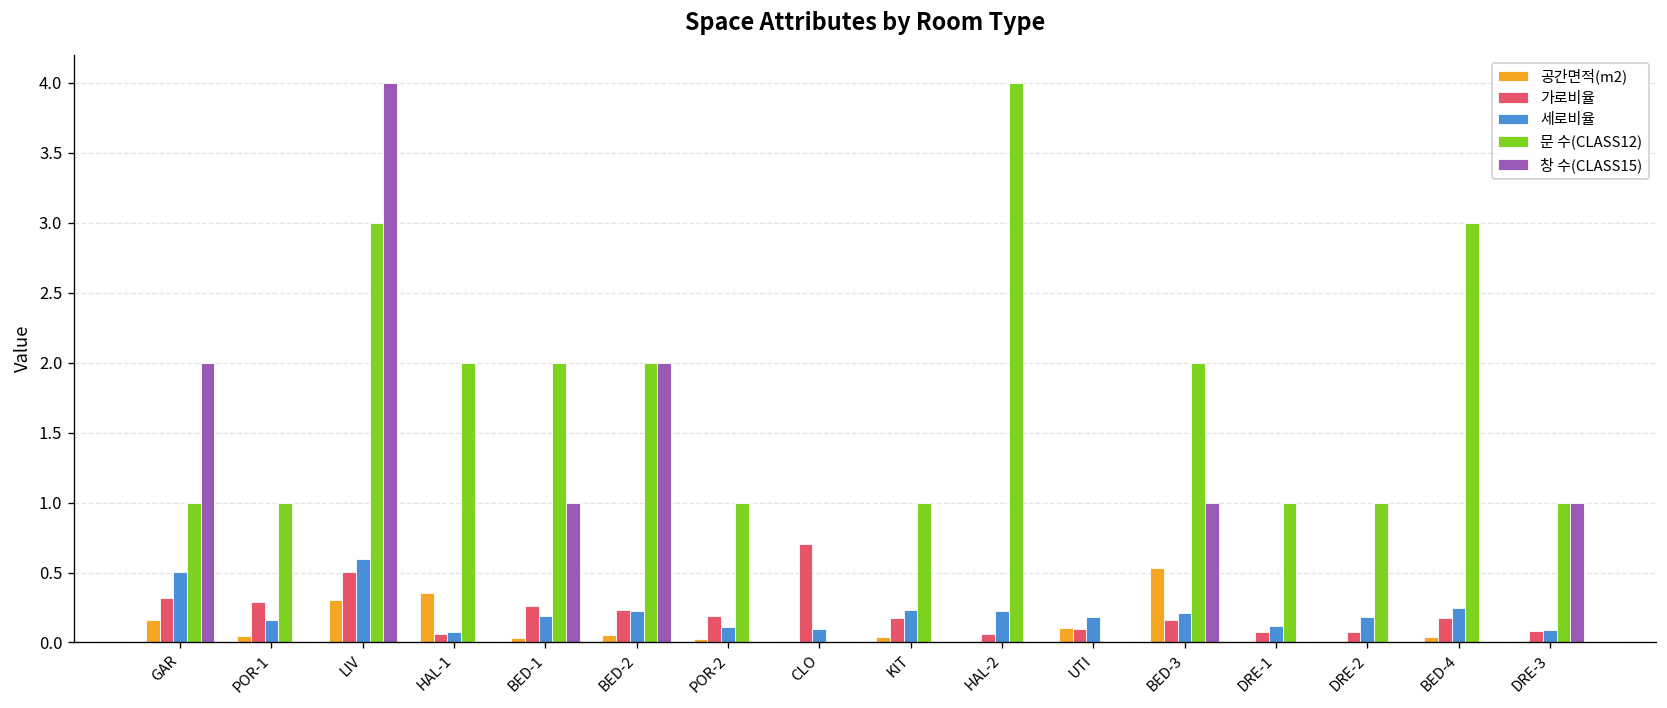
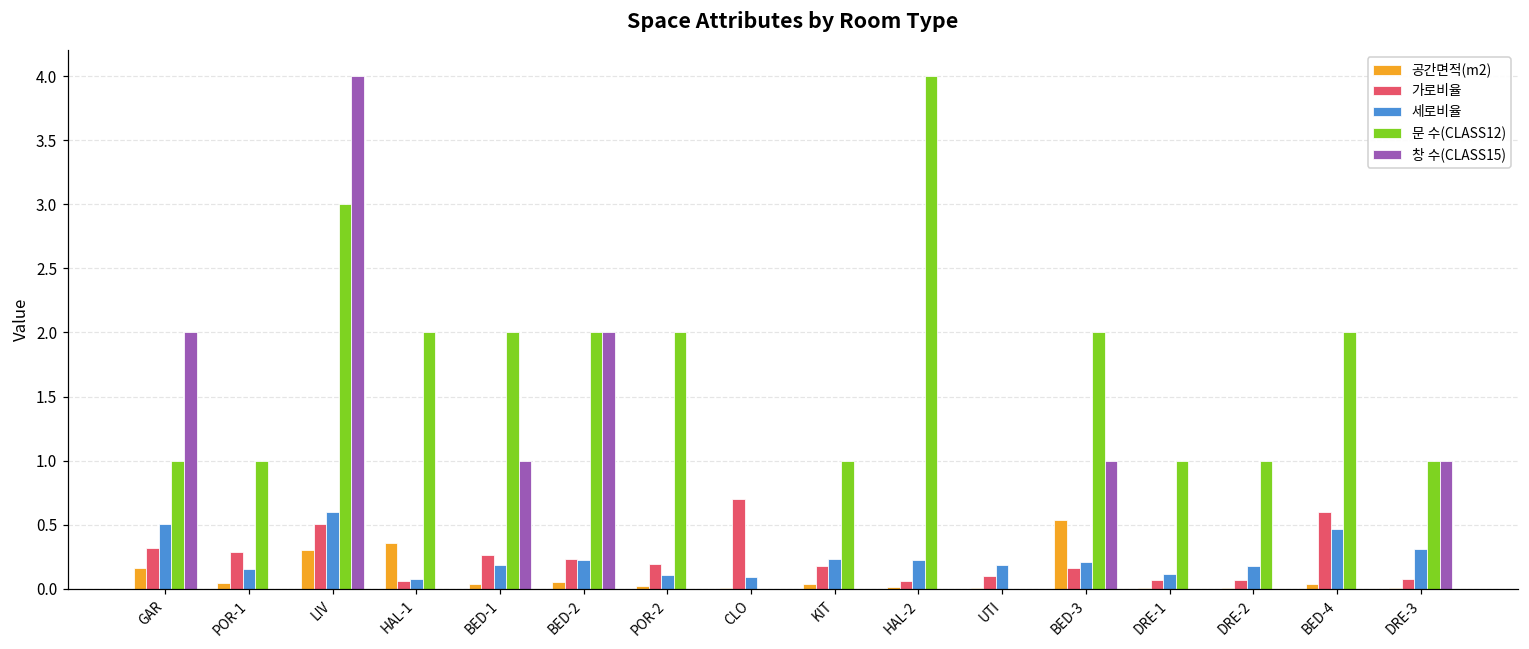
문 수(CLASS12), POR-2: 1 -> 2
공간면적(m2), UTI: 0.10 -> 0.01
가로비율, BED-4: 0.17 -> 0.60
세로비율, BED-4: 0.24 -> 0.47
문 수(CLASS12), BED-4: 3 -> 2
세로비율, DRE-3: 0.09 -> 0.31
